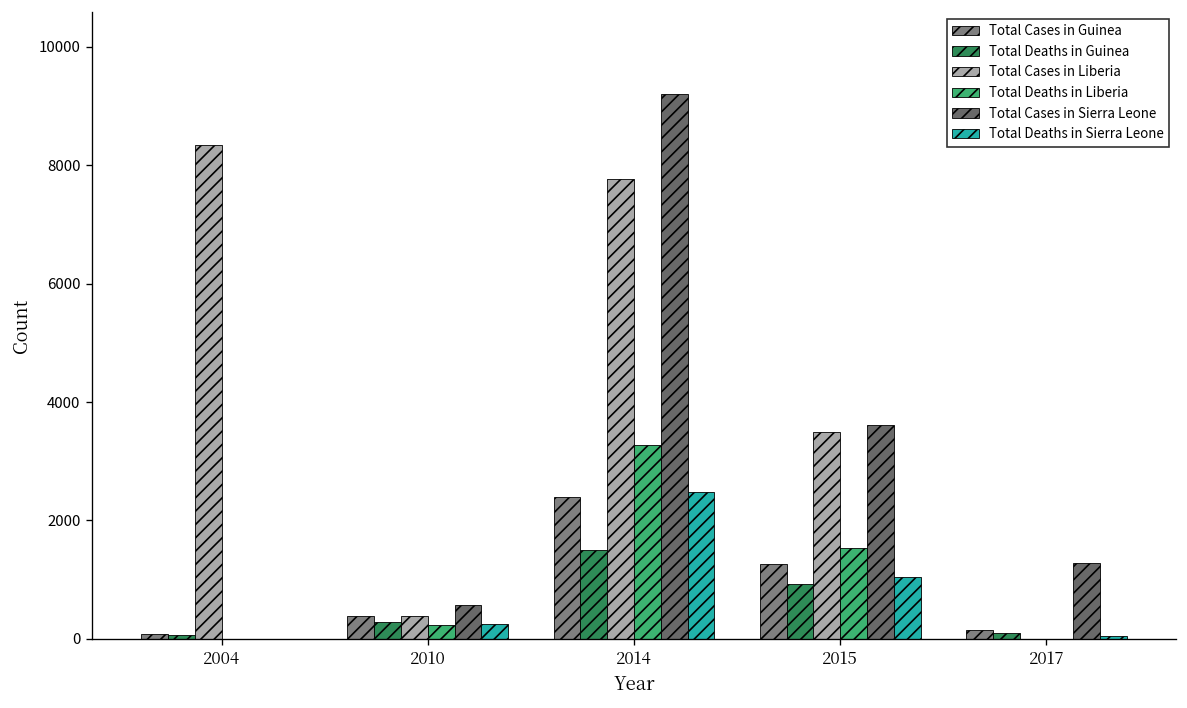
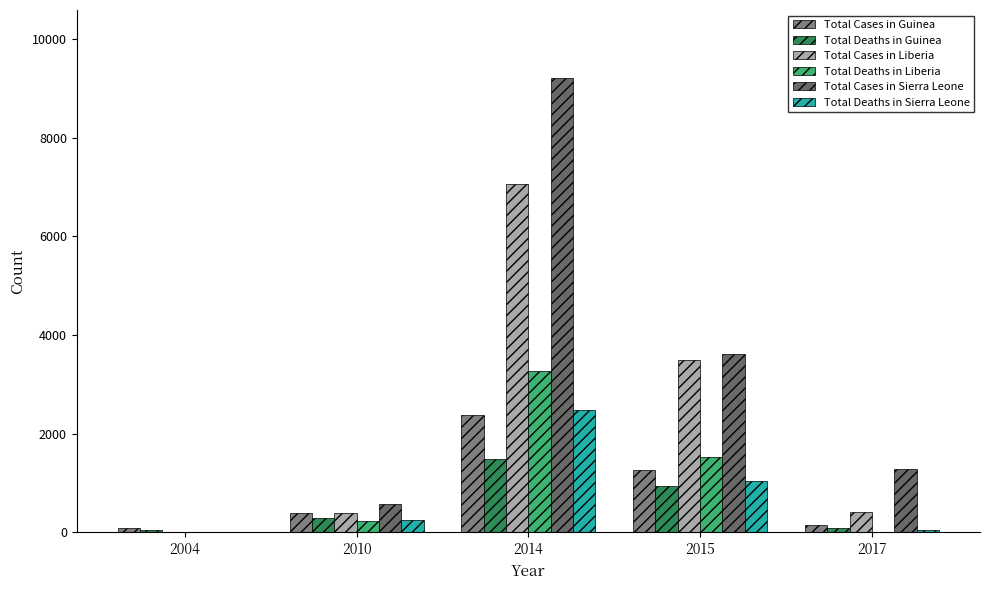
Total Cases in Liberia, 2004: 8300 -> 0
Total Cases in Liberia, 2014: 7800 -> 7100
Total Cases in Liberia, 2017: 0 -> 400
